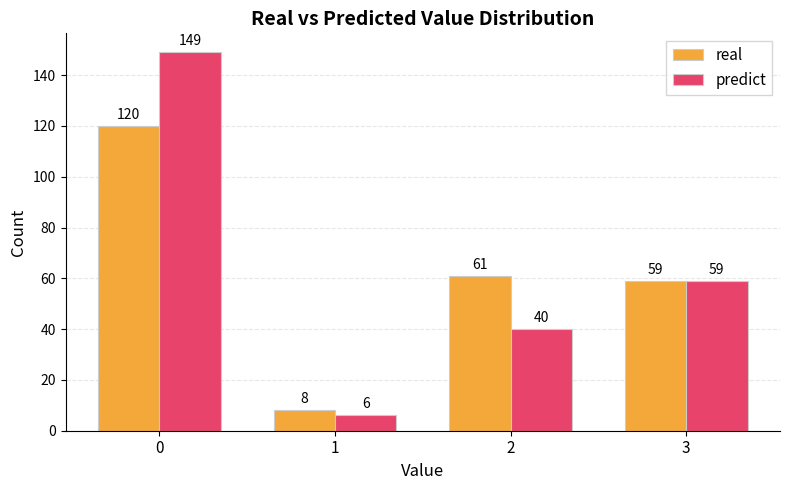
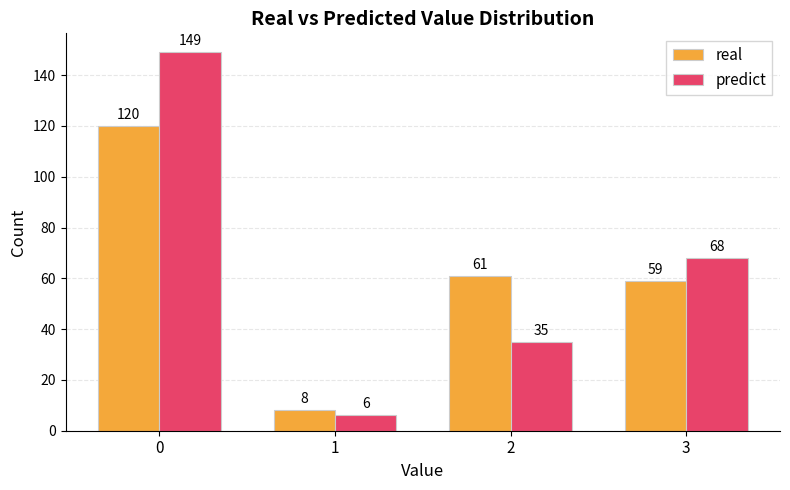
predict, 2: 40 -> 35
predict, 3: 59 -> 68
